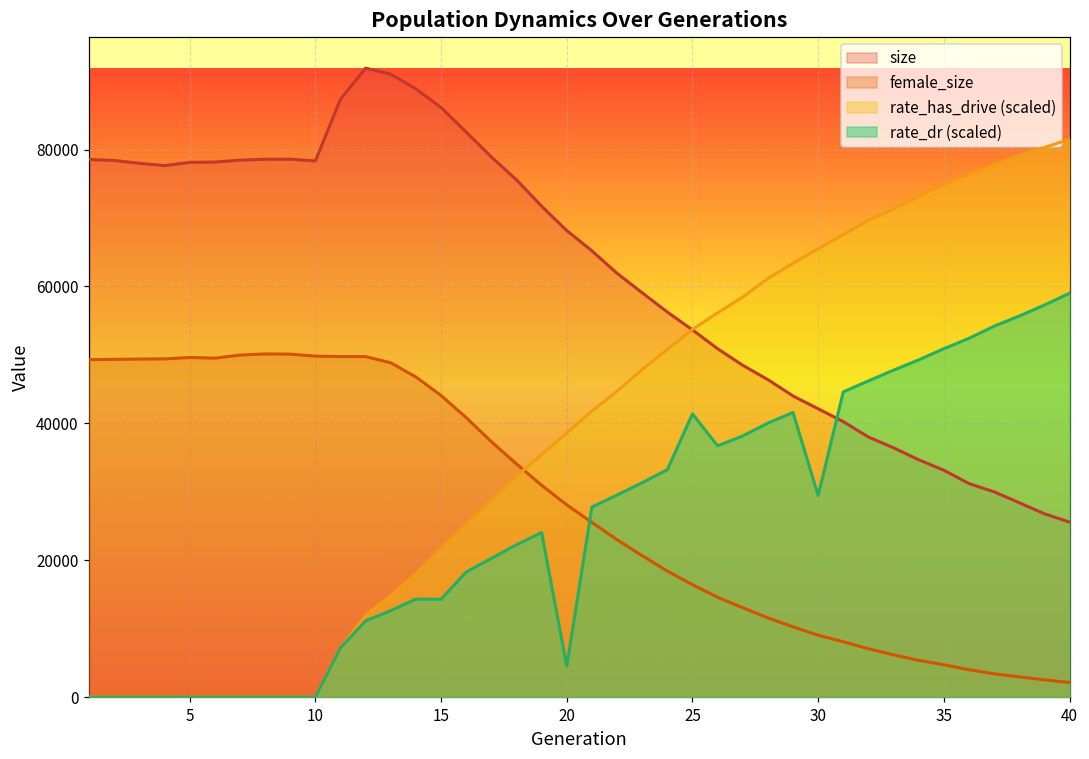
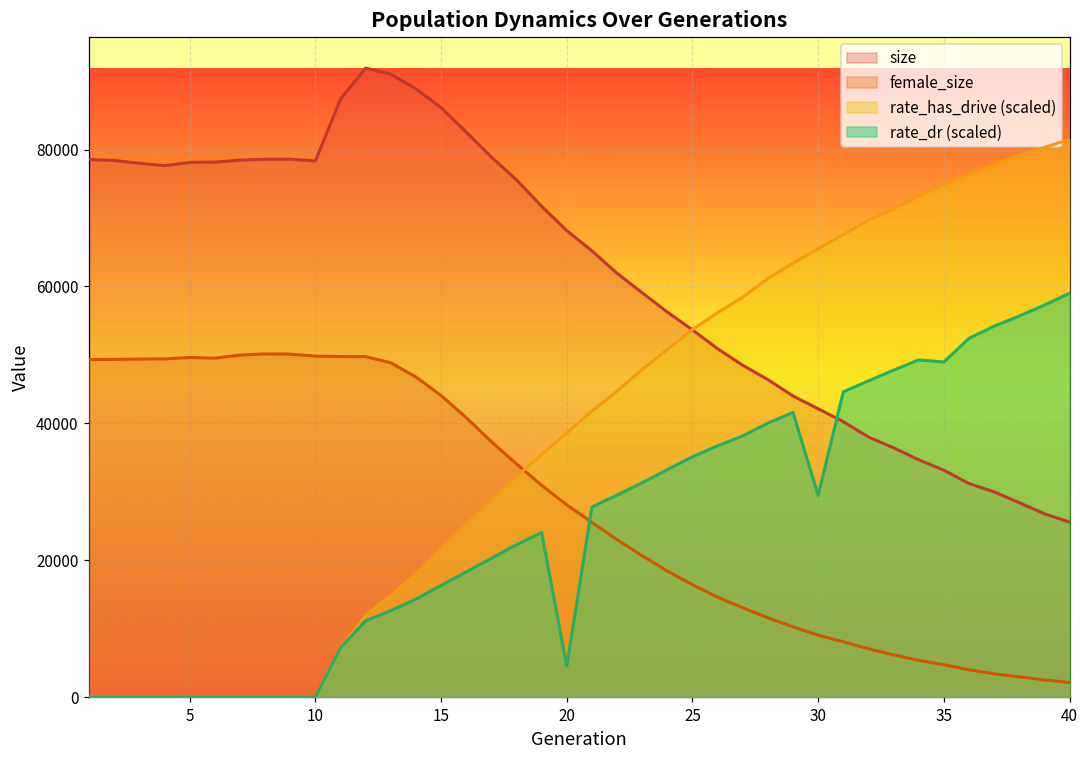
rate_dr (scaled), 15: 14000 -> 16000
rate_dr (scaled), 25: 41000 -> 35000
rate_dr (scaled), 35: 51000 -> 49000
